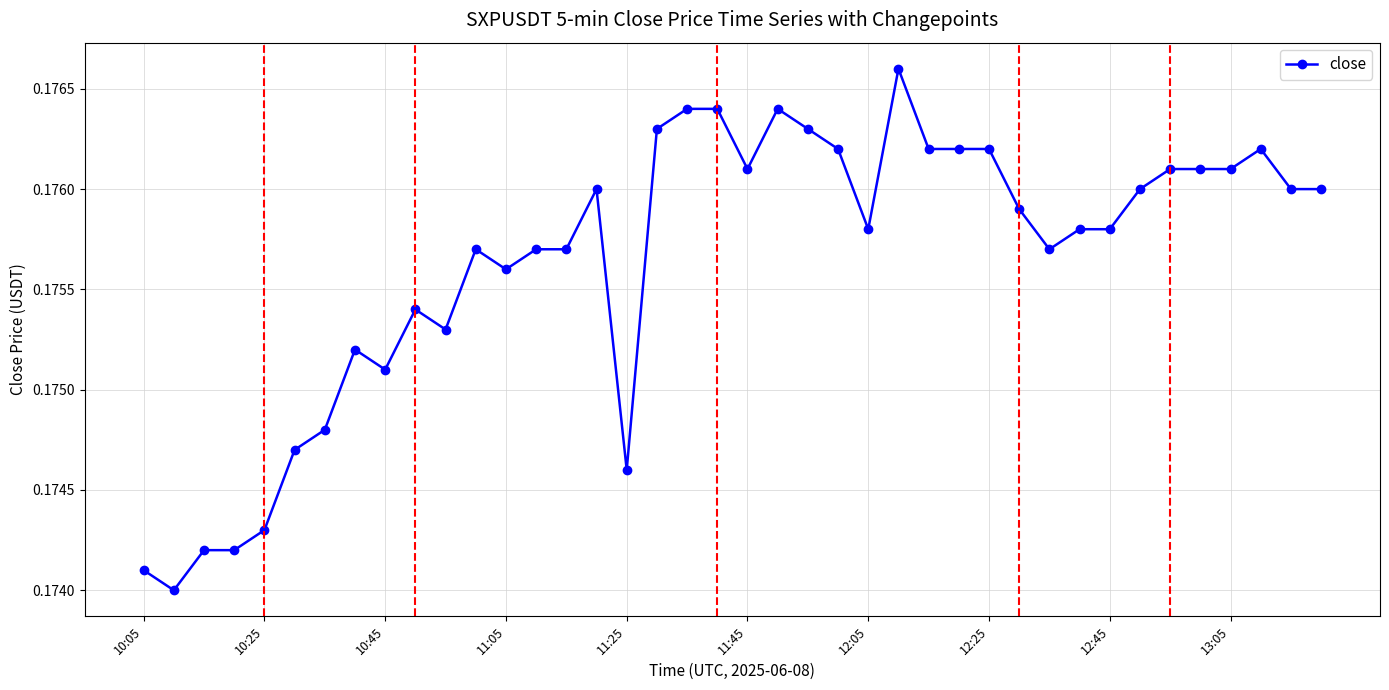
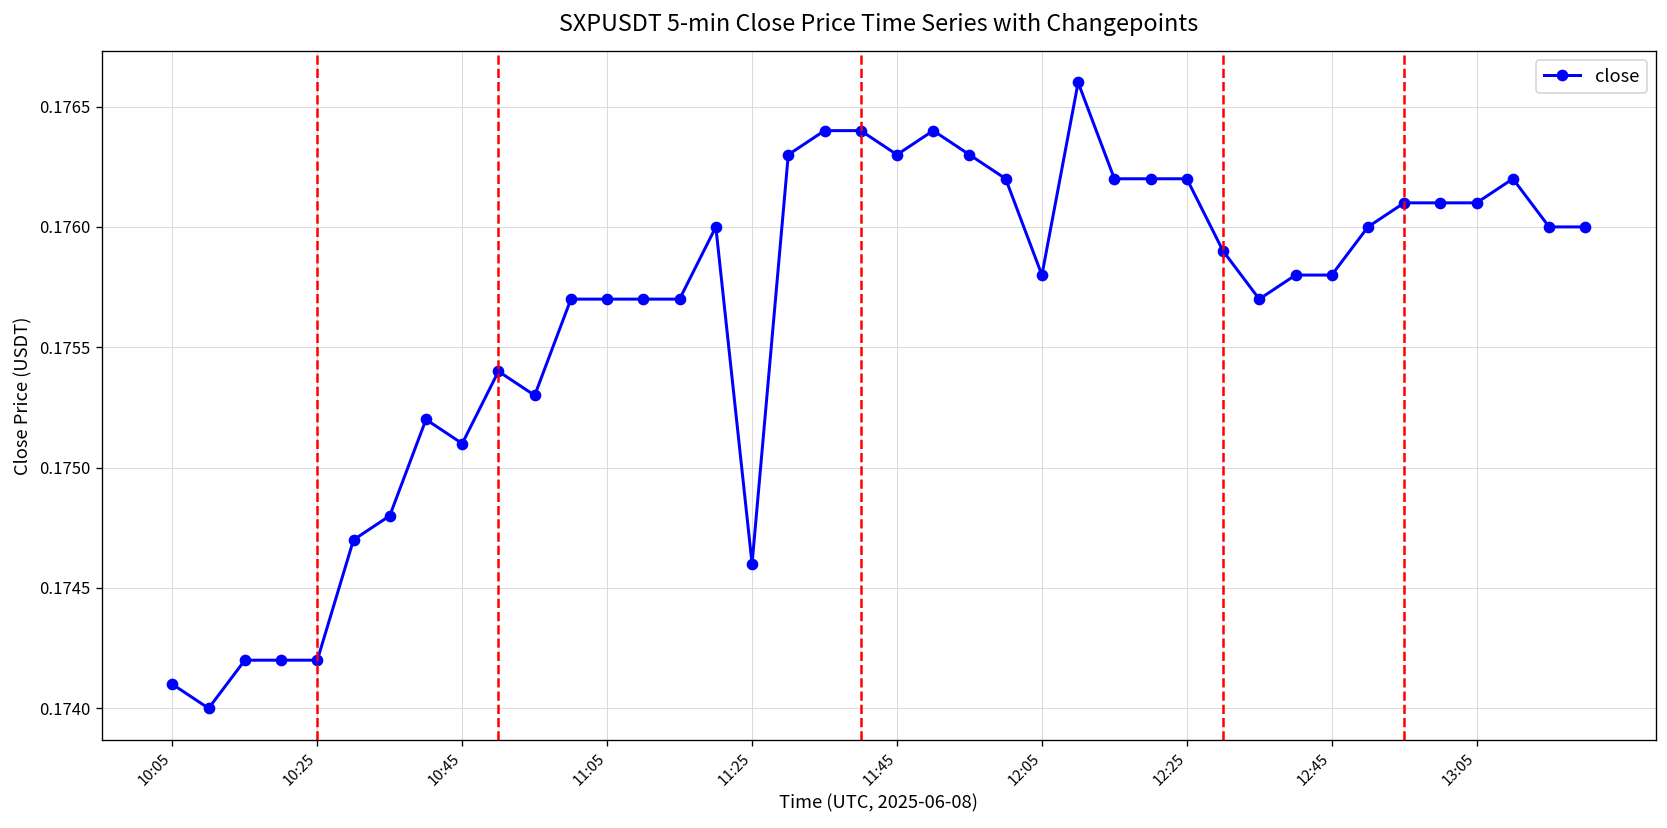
10:25: 0.1743 -> 0.1742
11:05: 0.1756 -> 0.1757
11:45: 0.1761 -> 0.1763
